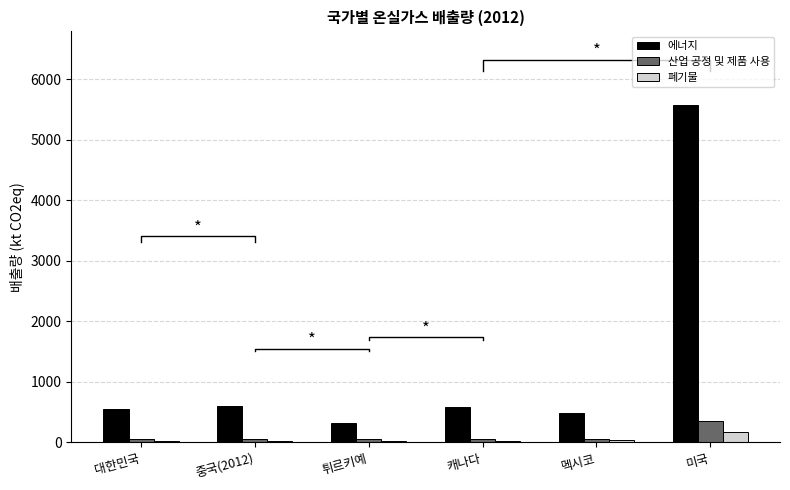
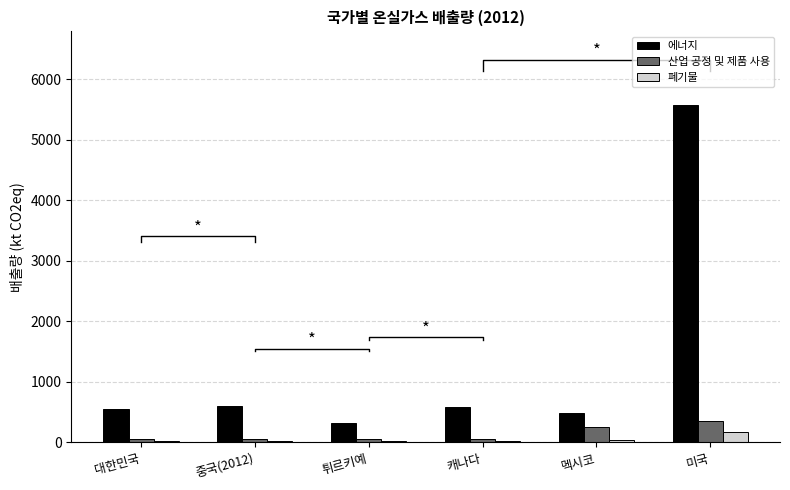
산업 공정 및 제품 사용, 멕시코: 100 -> 200
